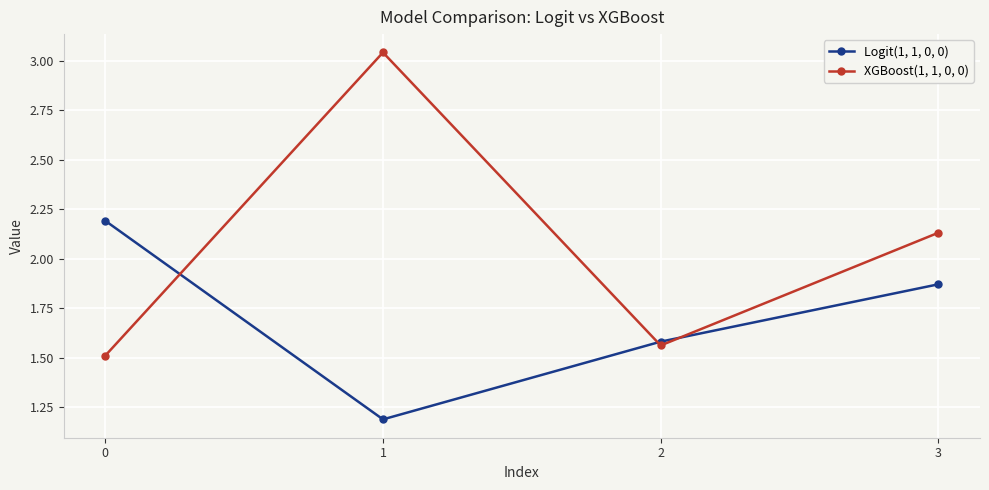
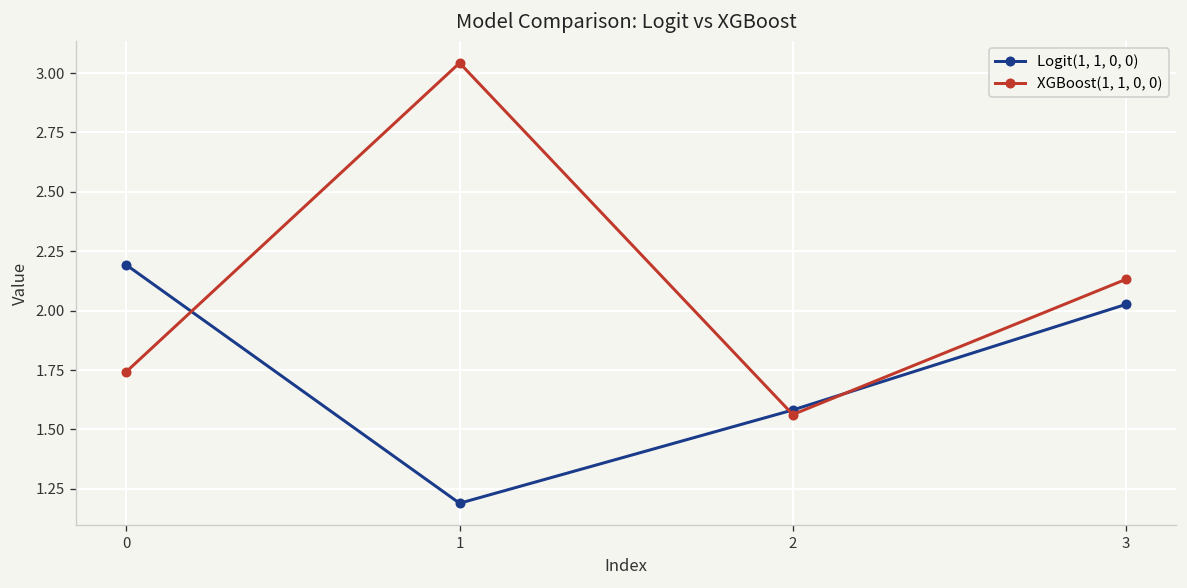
XGBoost(1, 1, 0, 0), 0: 1.51 -> 1.74
Logit(1, 1, 0, 0), 3: 1.87 -> 2.03
